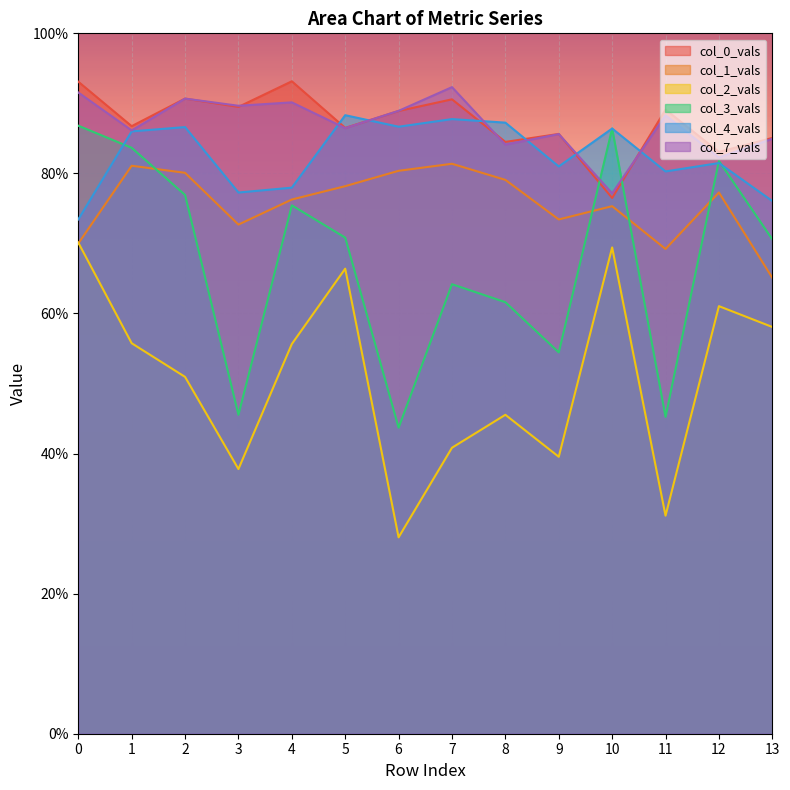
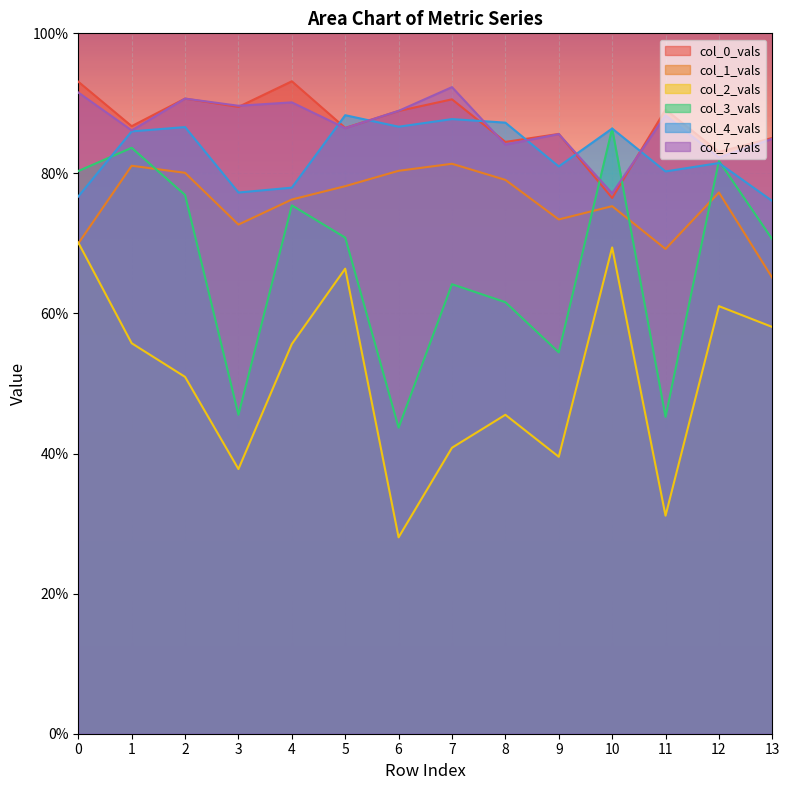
col_3_vals, 0: 87% -> 80%
col_4_vals, 0: 73% -> 77%
